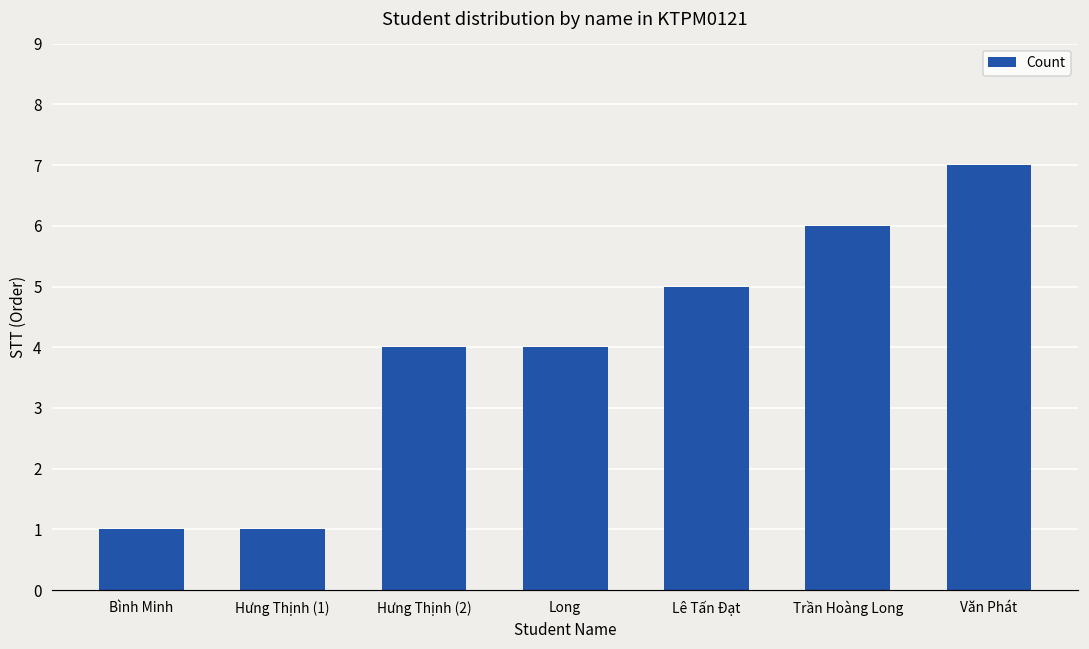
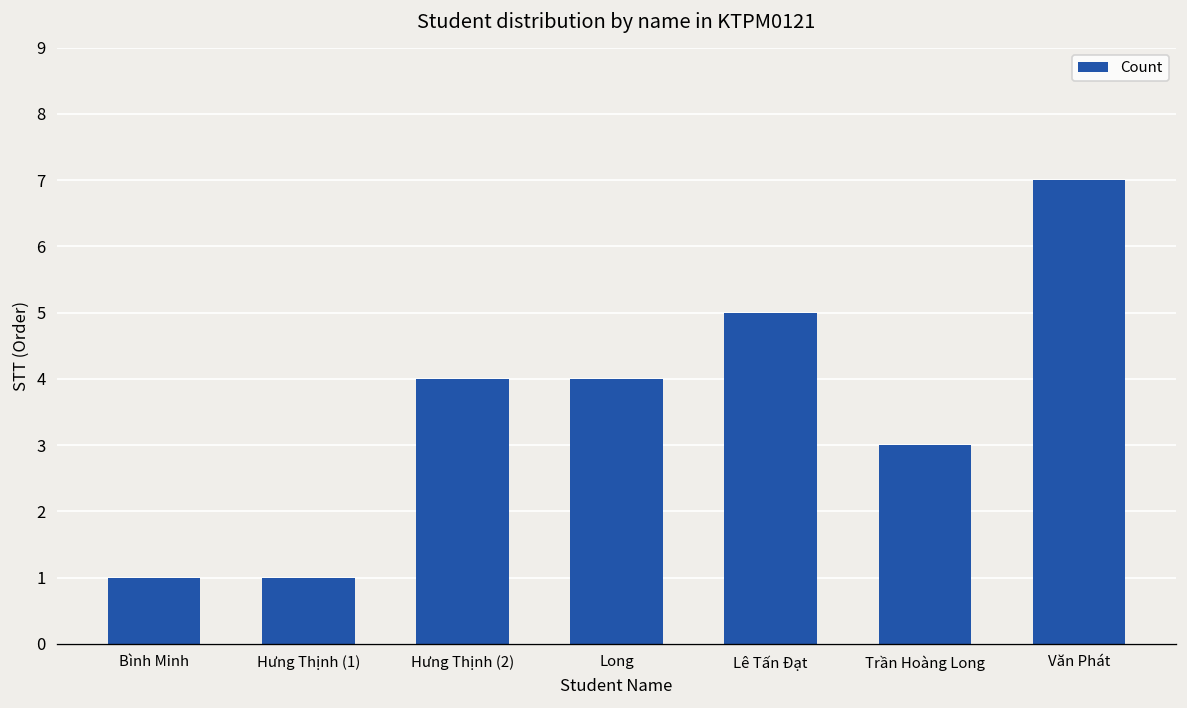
Trần Hoàng Long: 6 -> 3
